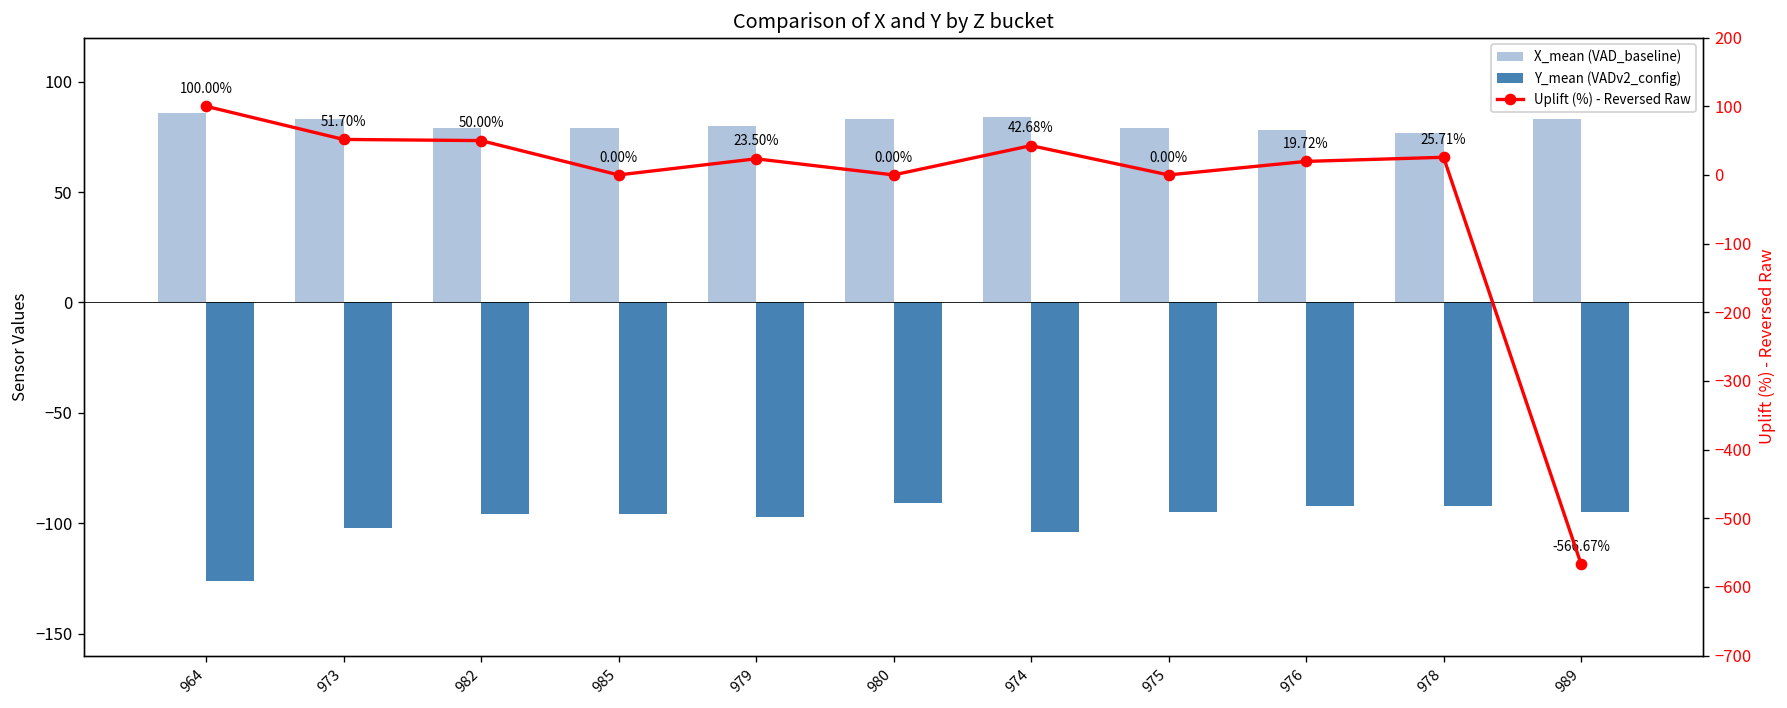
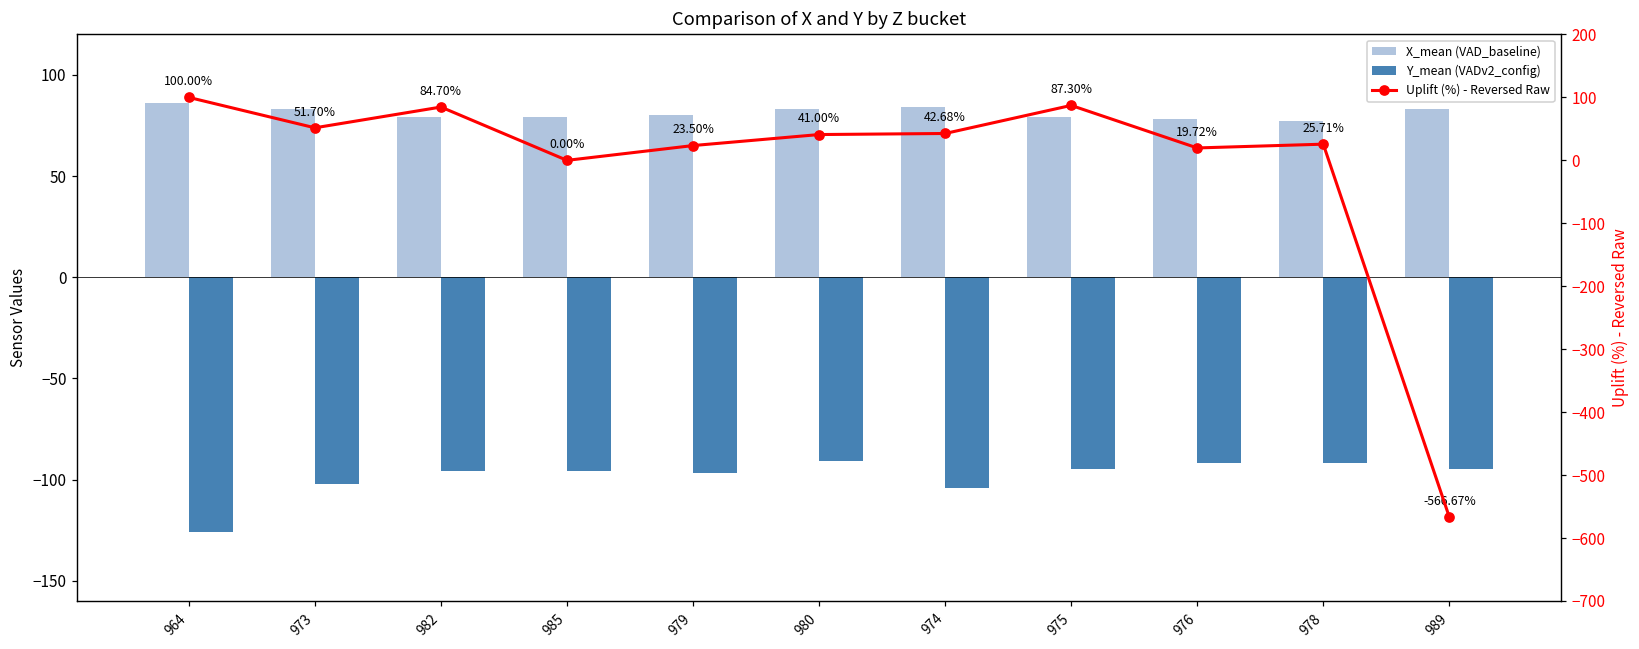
Uplift (%) - Reversed Raw, 982: 50.00% -> 84.70%
Uplift (%) - Reversed Raw, 980: 0.00% -> 41.00%
Uplift (%) - Reversed Raw, 975: 0.00% -> 87.30%
